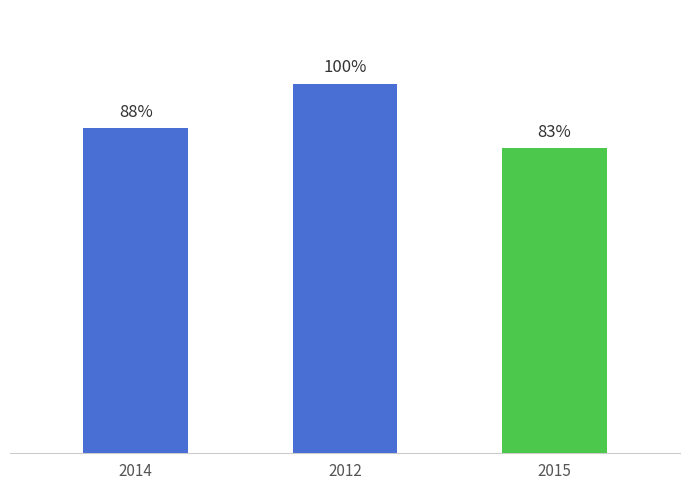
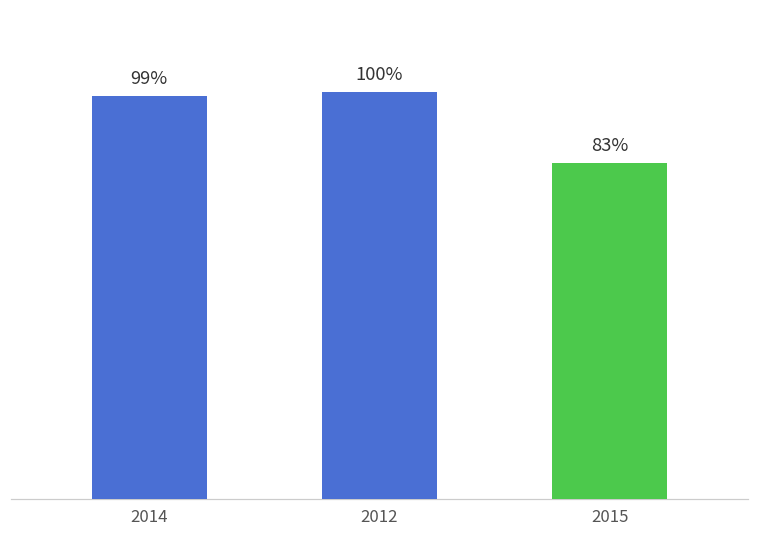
2014: 88% -> 99%
